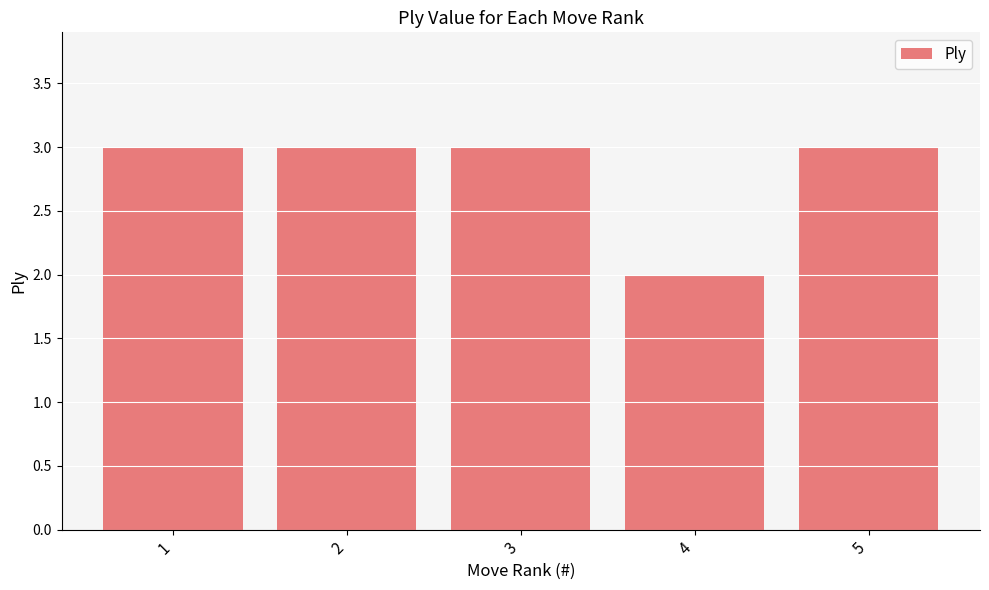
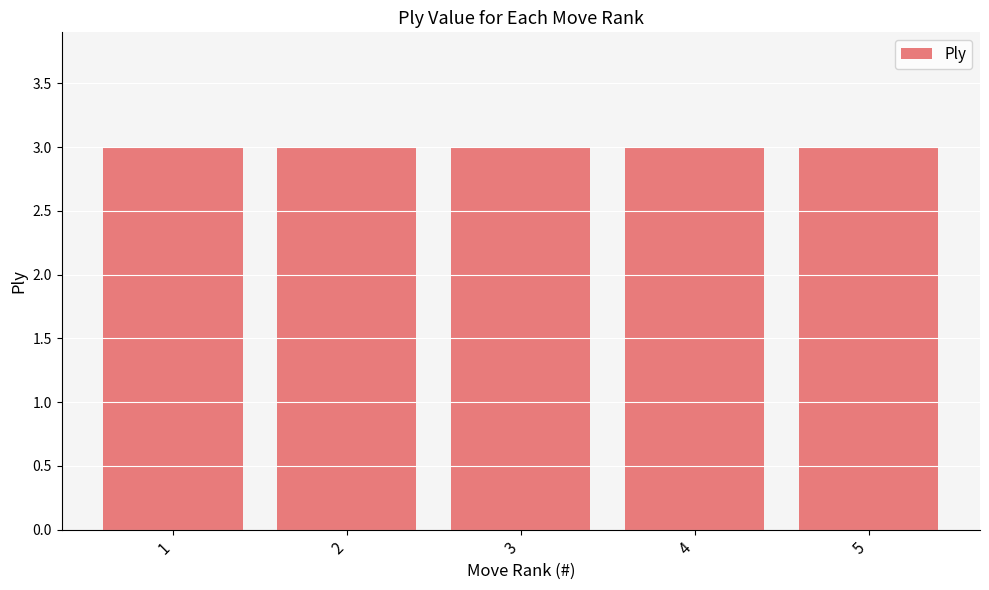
4: 2 -> 3
